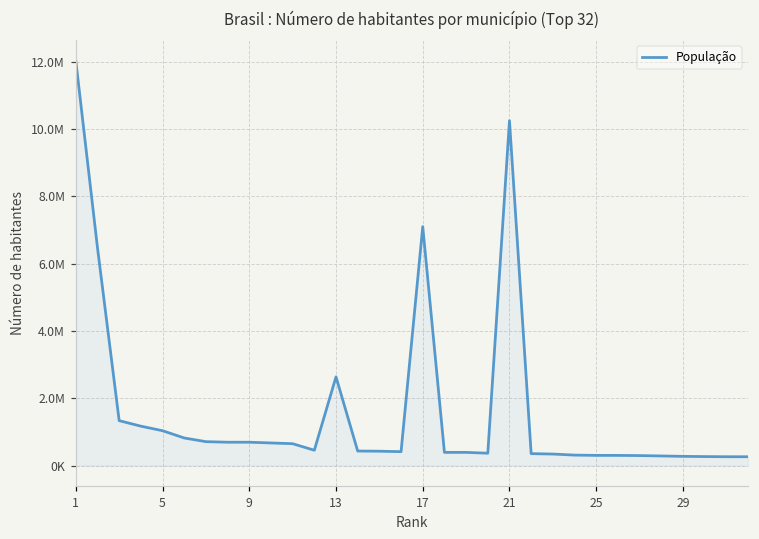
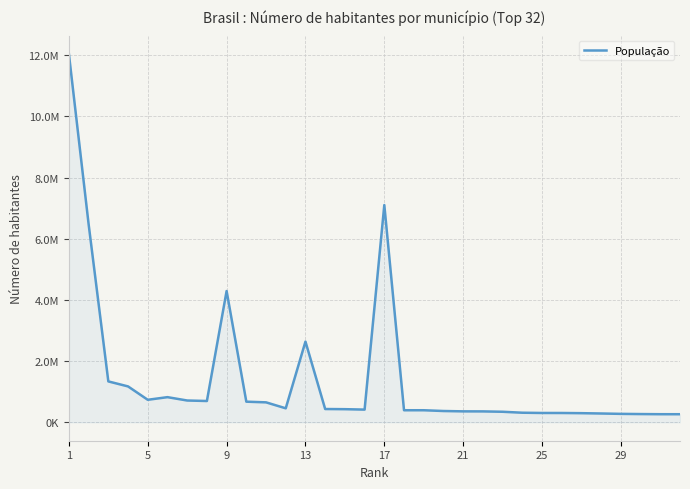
5: 1000000 -> 700000
9: 700000 -> 4300000
21: 10300000 -> 400000
